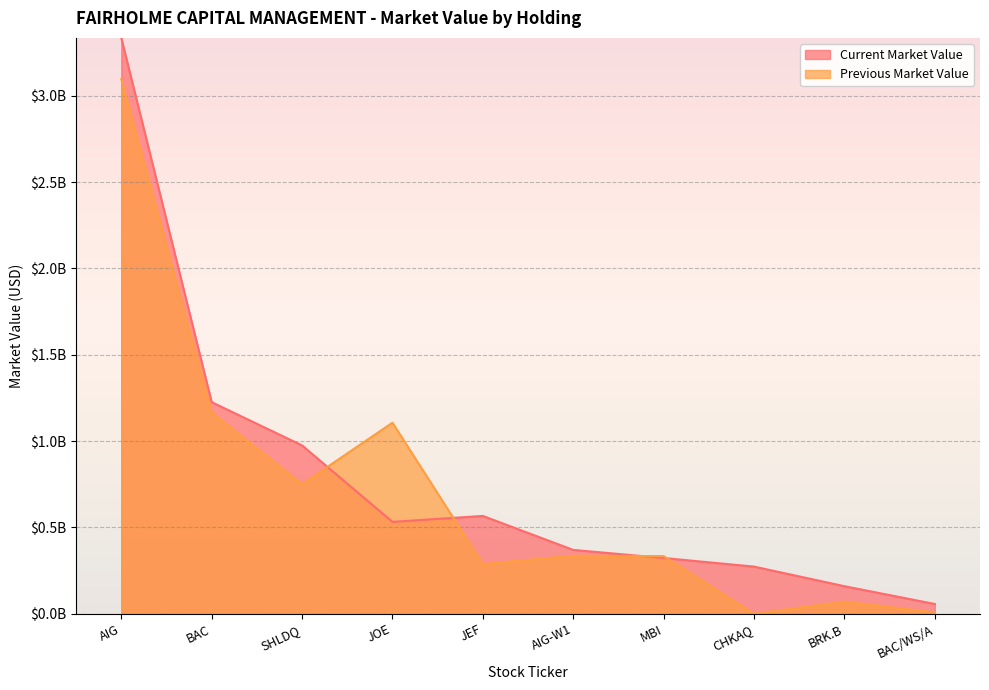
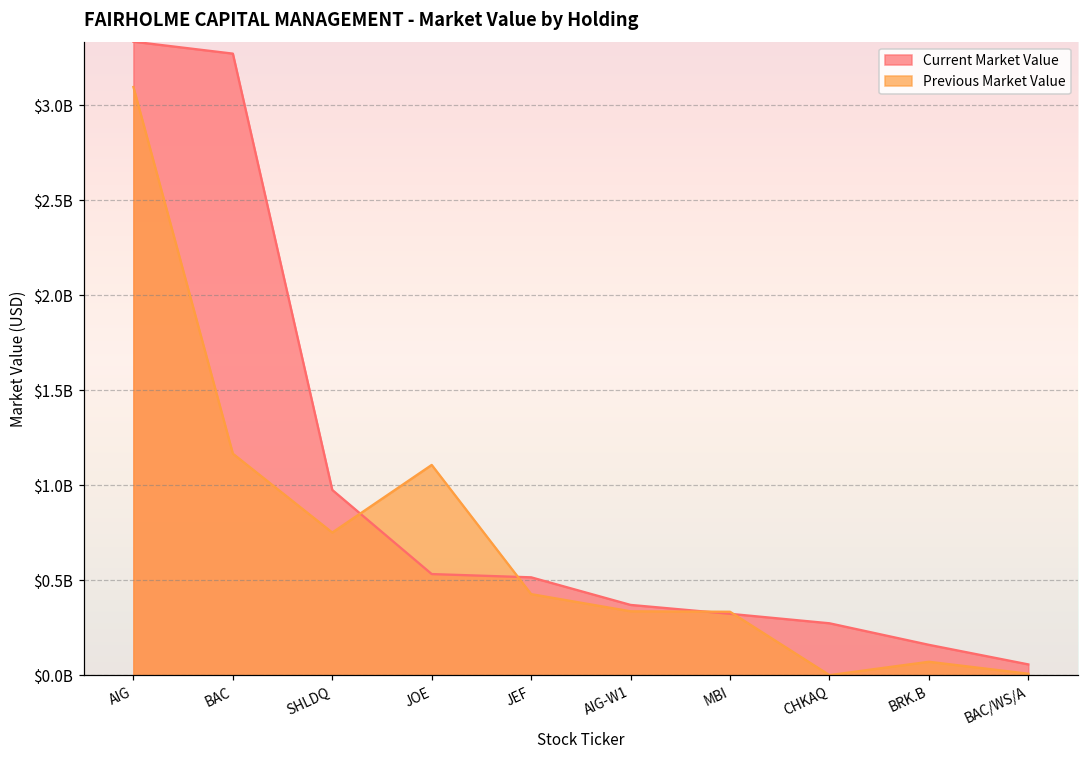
Current Market Value, BAC: $1230000000 -> $3270000000
Current Market Value, JEF: $570000000 -> $510000000
Previous Market Value, JEF: $290000000 -> $430000000
